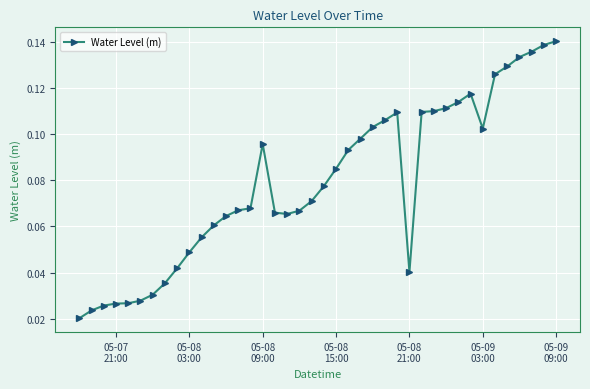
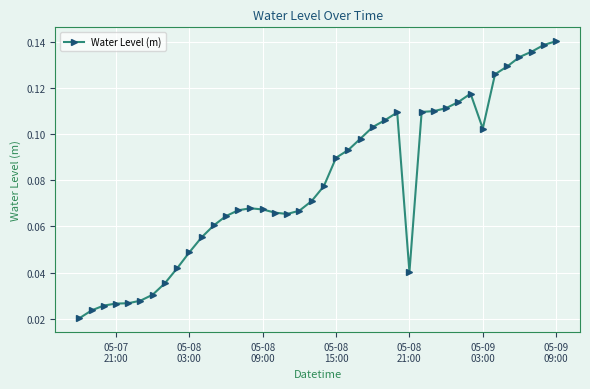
05-08 09:00: 0.096 -> 0.067
05-08 15:00: 0.085 -> 0.090
